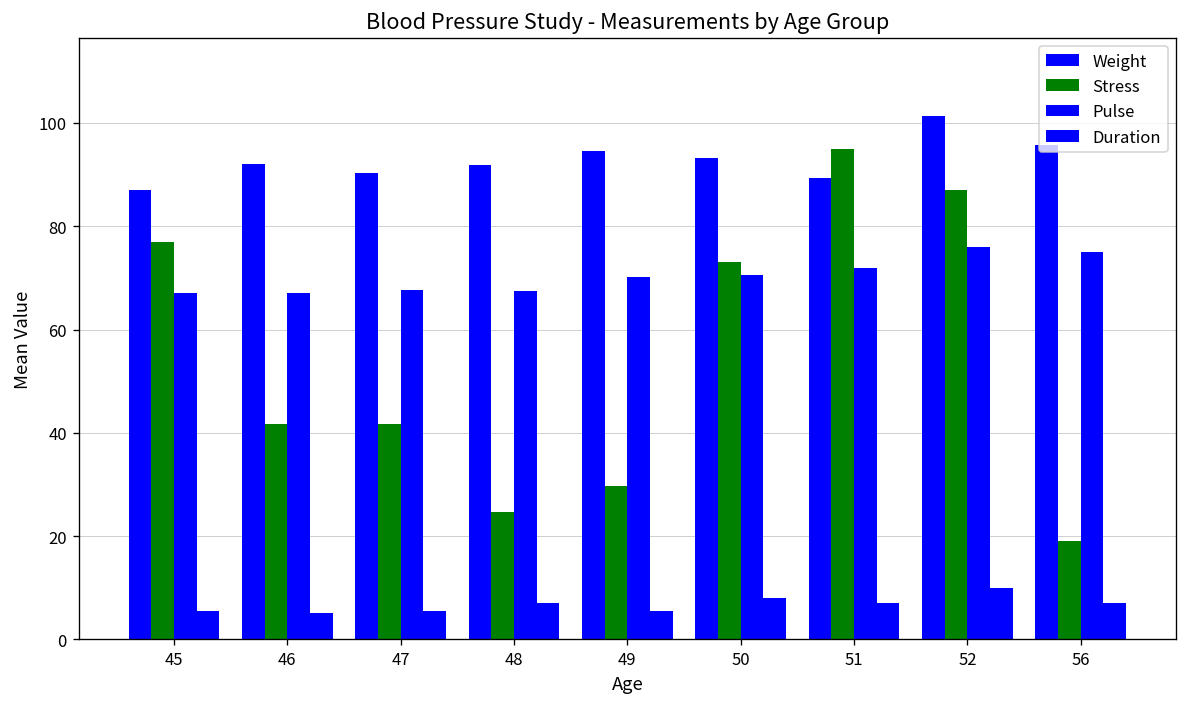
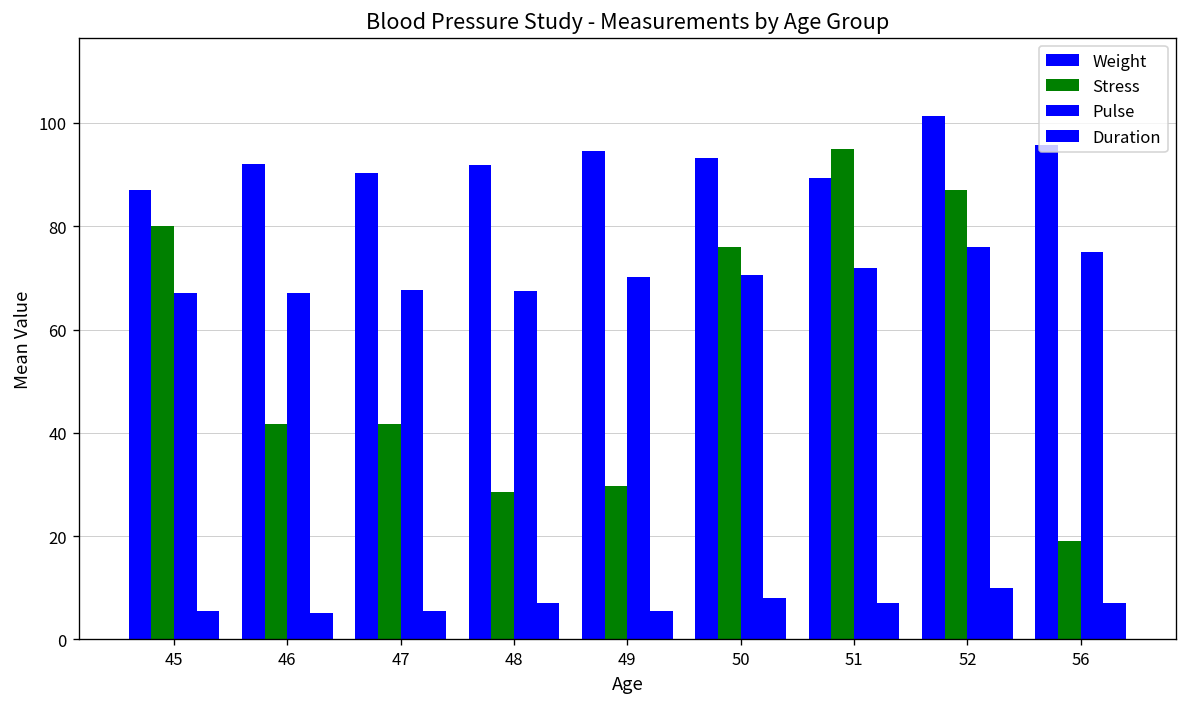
Stress, 45: 77 -> 80
Stress, 48: 25 -> 29
Stress, 50: 73 -> 76
